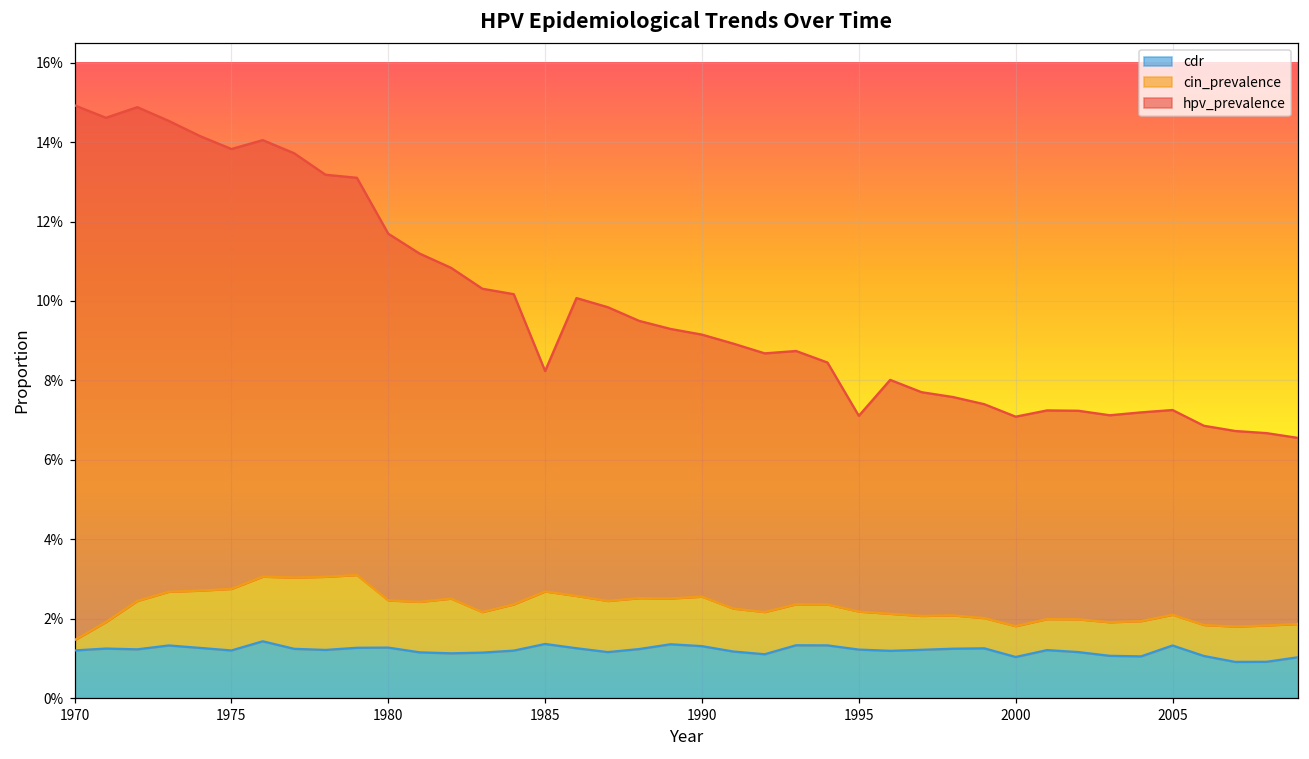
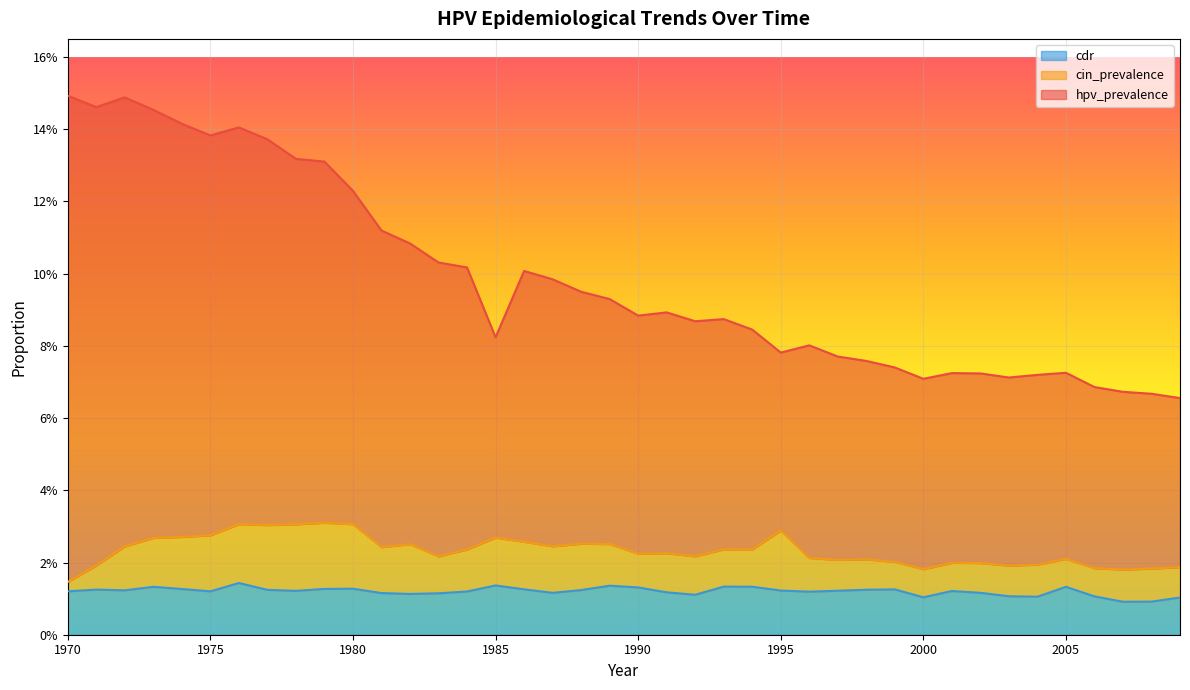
cin_prevalence, 1980: 1.2% -> 1.8%
cin_prevalence, 1990: 1.2% -> 0.9%
cin_prevalence, 1995: 1.0% -> 1.7%
